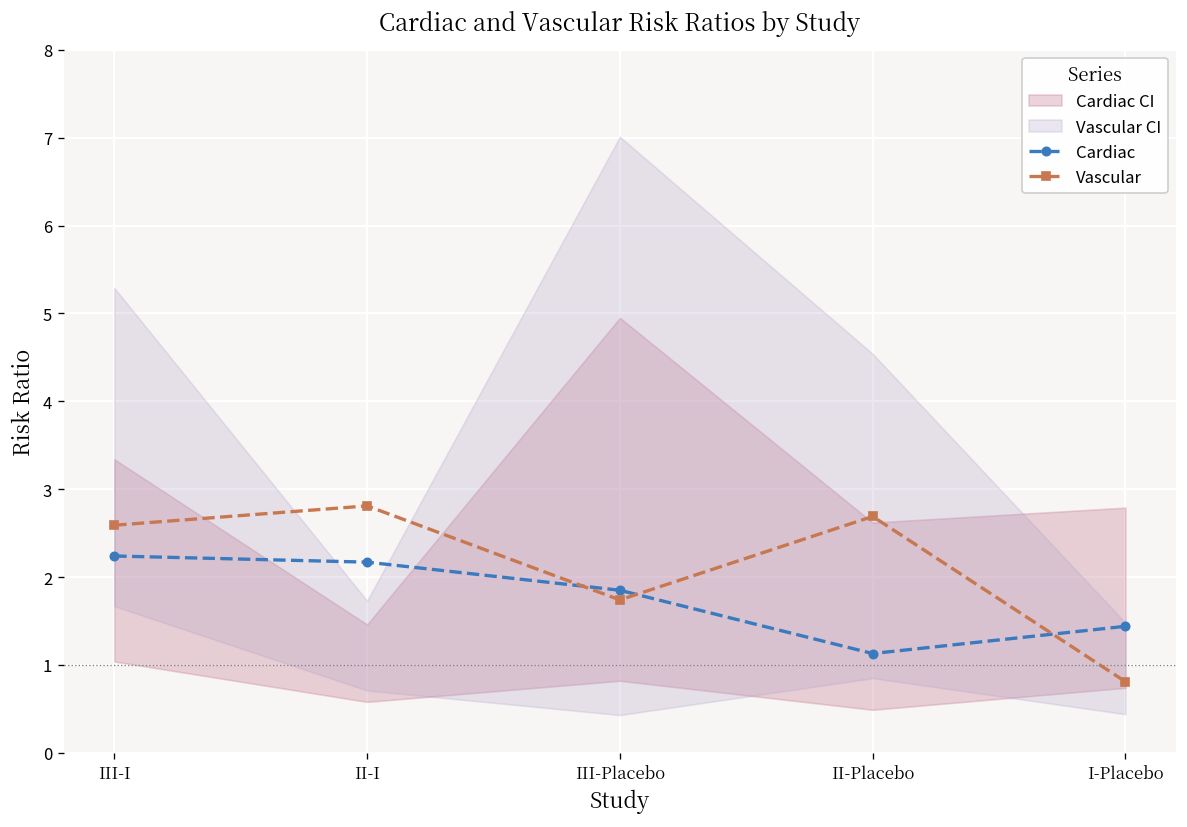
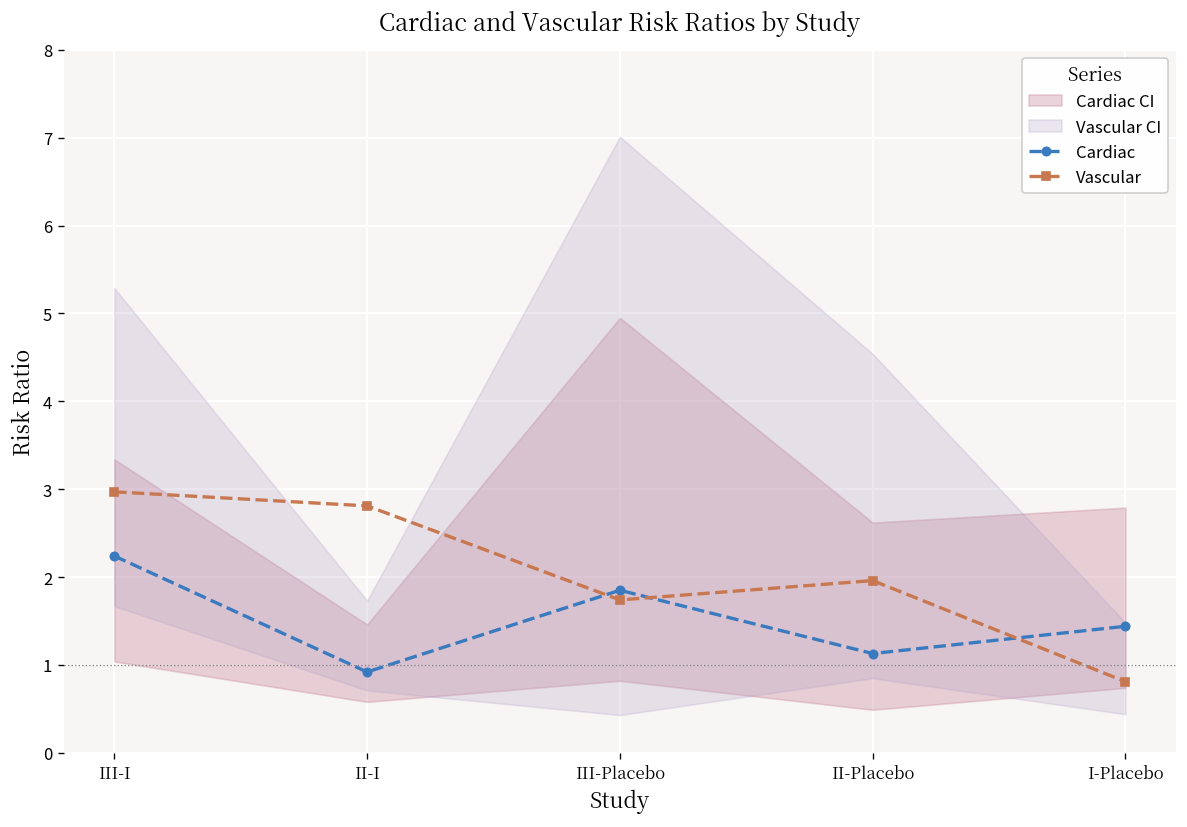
Vascular, III-I: 2.6 -> 3.0
Cardiac, II-I: 2.2 -> 0.9
Vascular, II-Placebo: 2.7 -> 2.0
